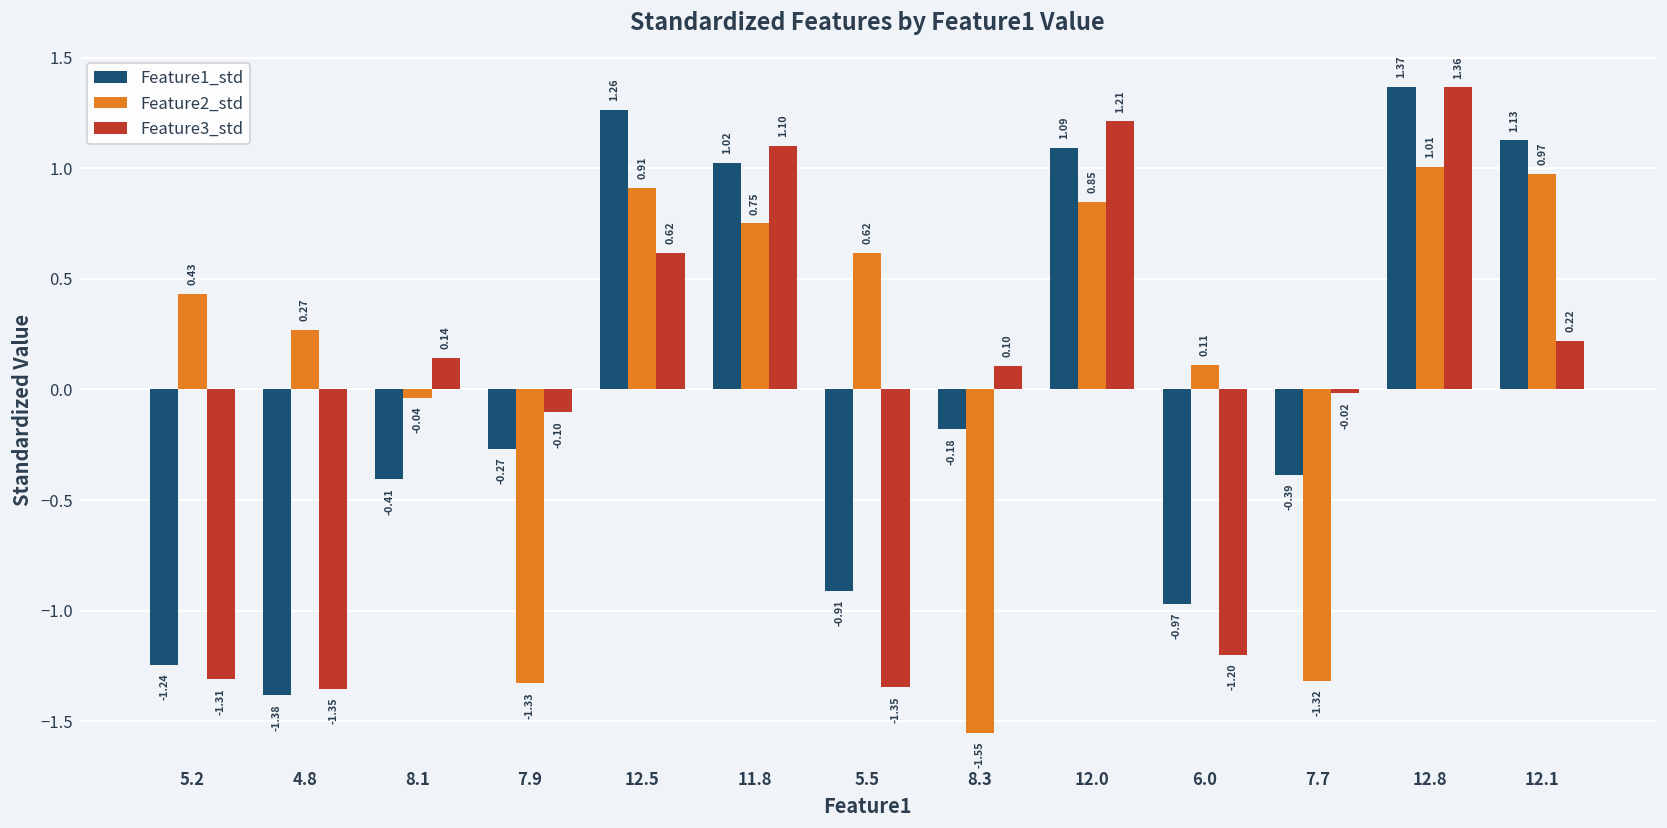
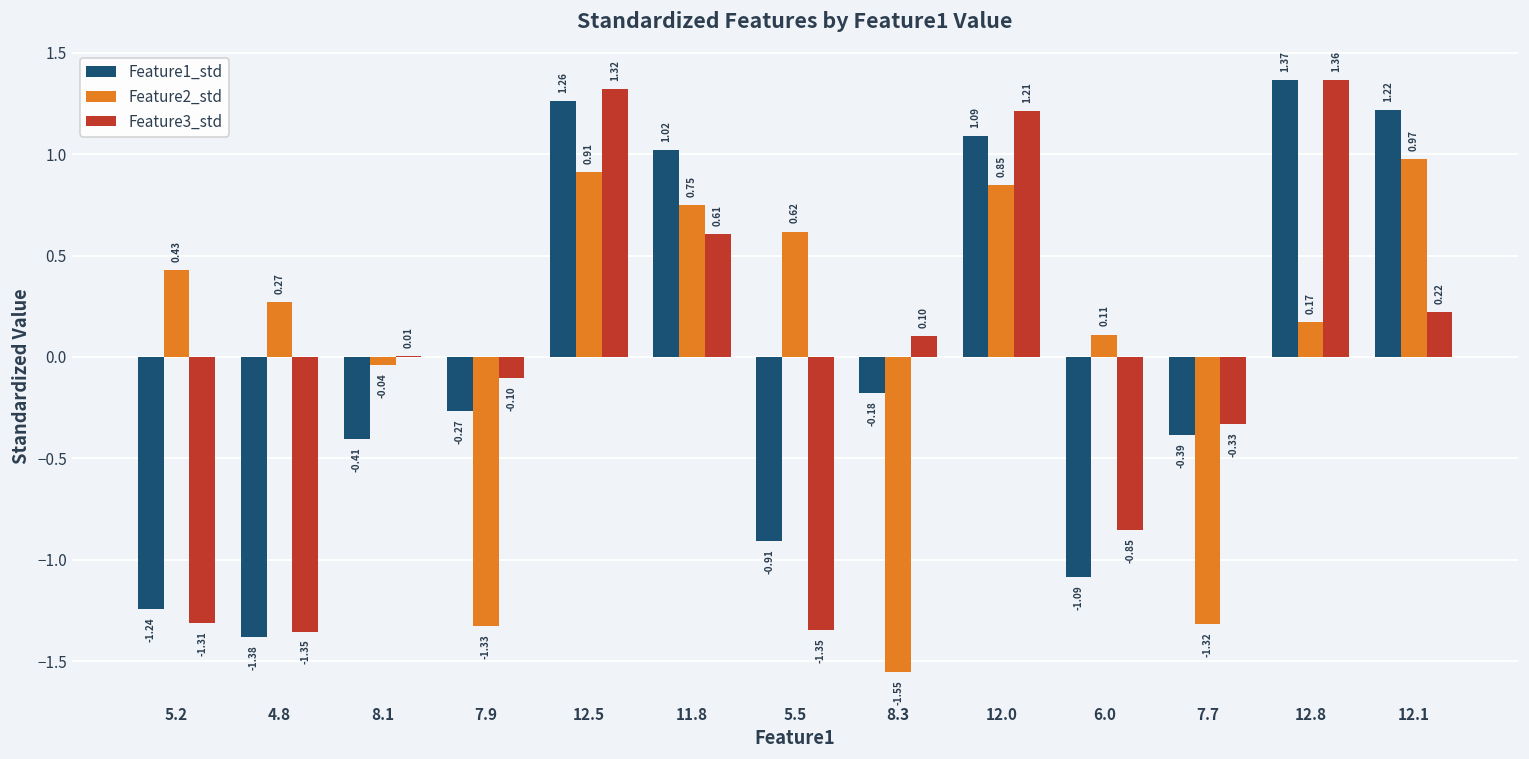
Feature3_std, 8.1: 0.14 -> 0.01
Feature3_std, 12.5: 0.62 -> 1.32
Feature3_std, 11.8: 1.10 -> 0.61
Feature1_std, 6.0: -0.97 -> -1.09
Feature3_std, 6.0: -1.20 -> -0.85
Feature3_std, 7.7: -0.02 -> -0.33
Feature2_std, 12.8: 1.01 -> 0.17
Feature1_std, 12.1: 1.13 -> 1.22
